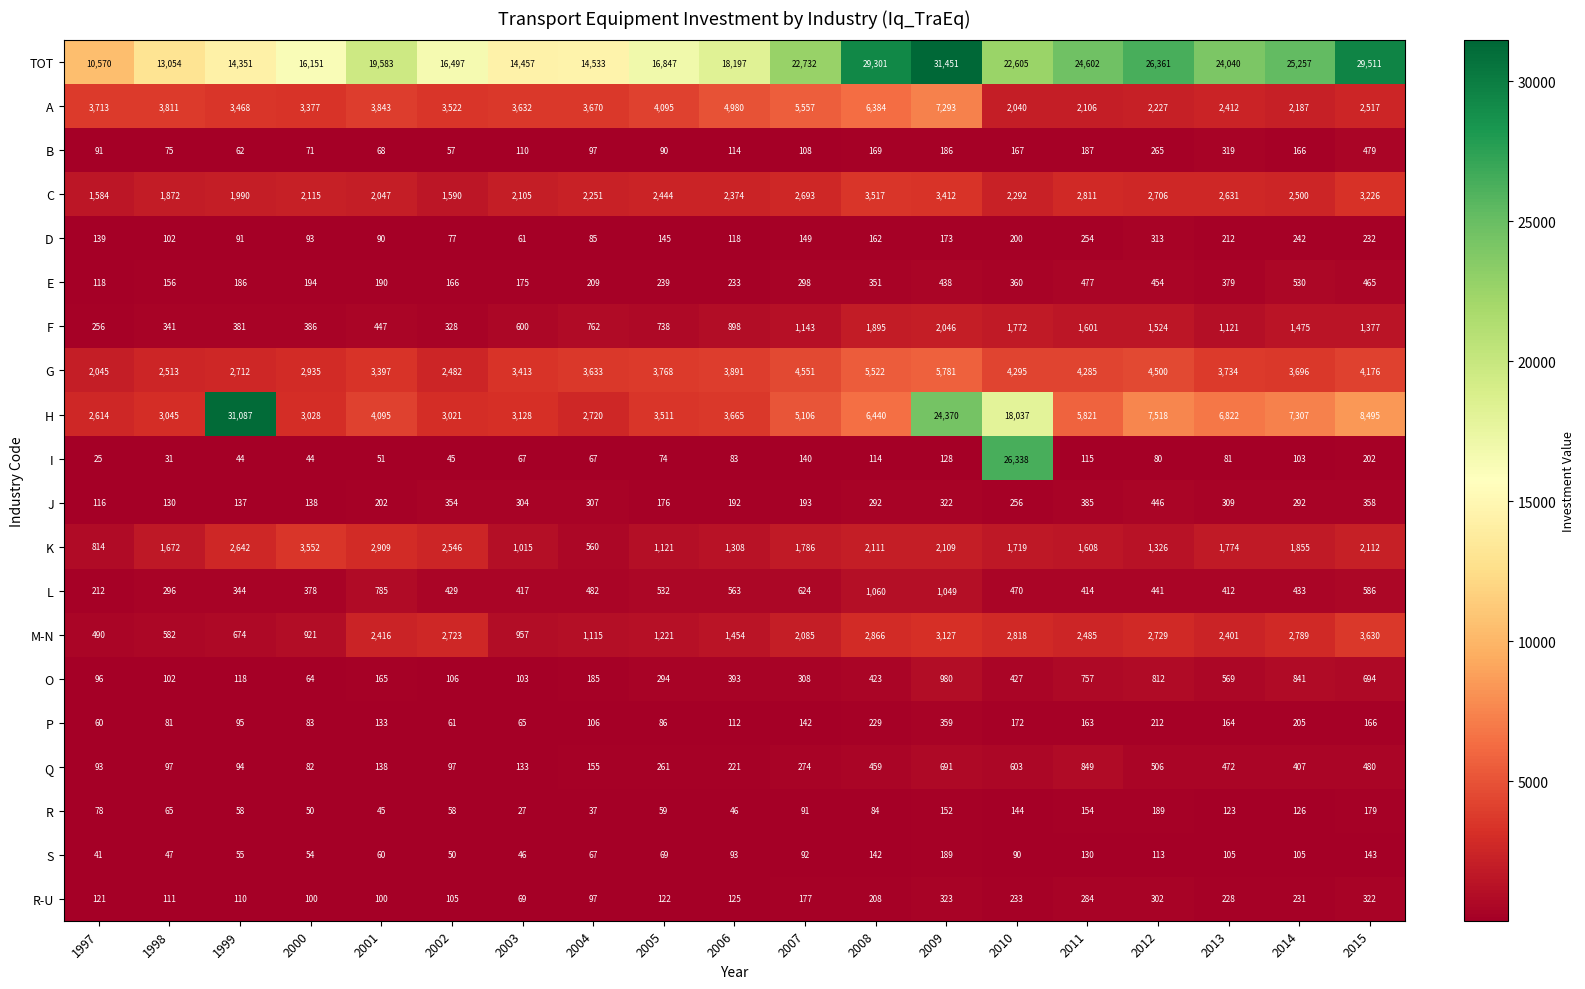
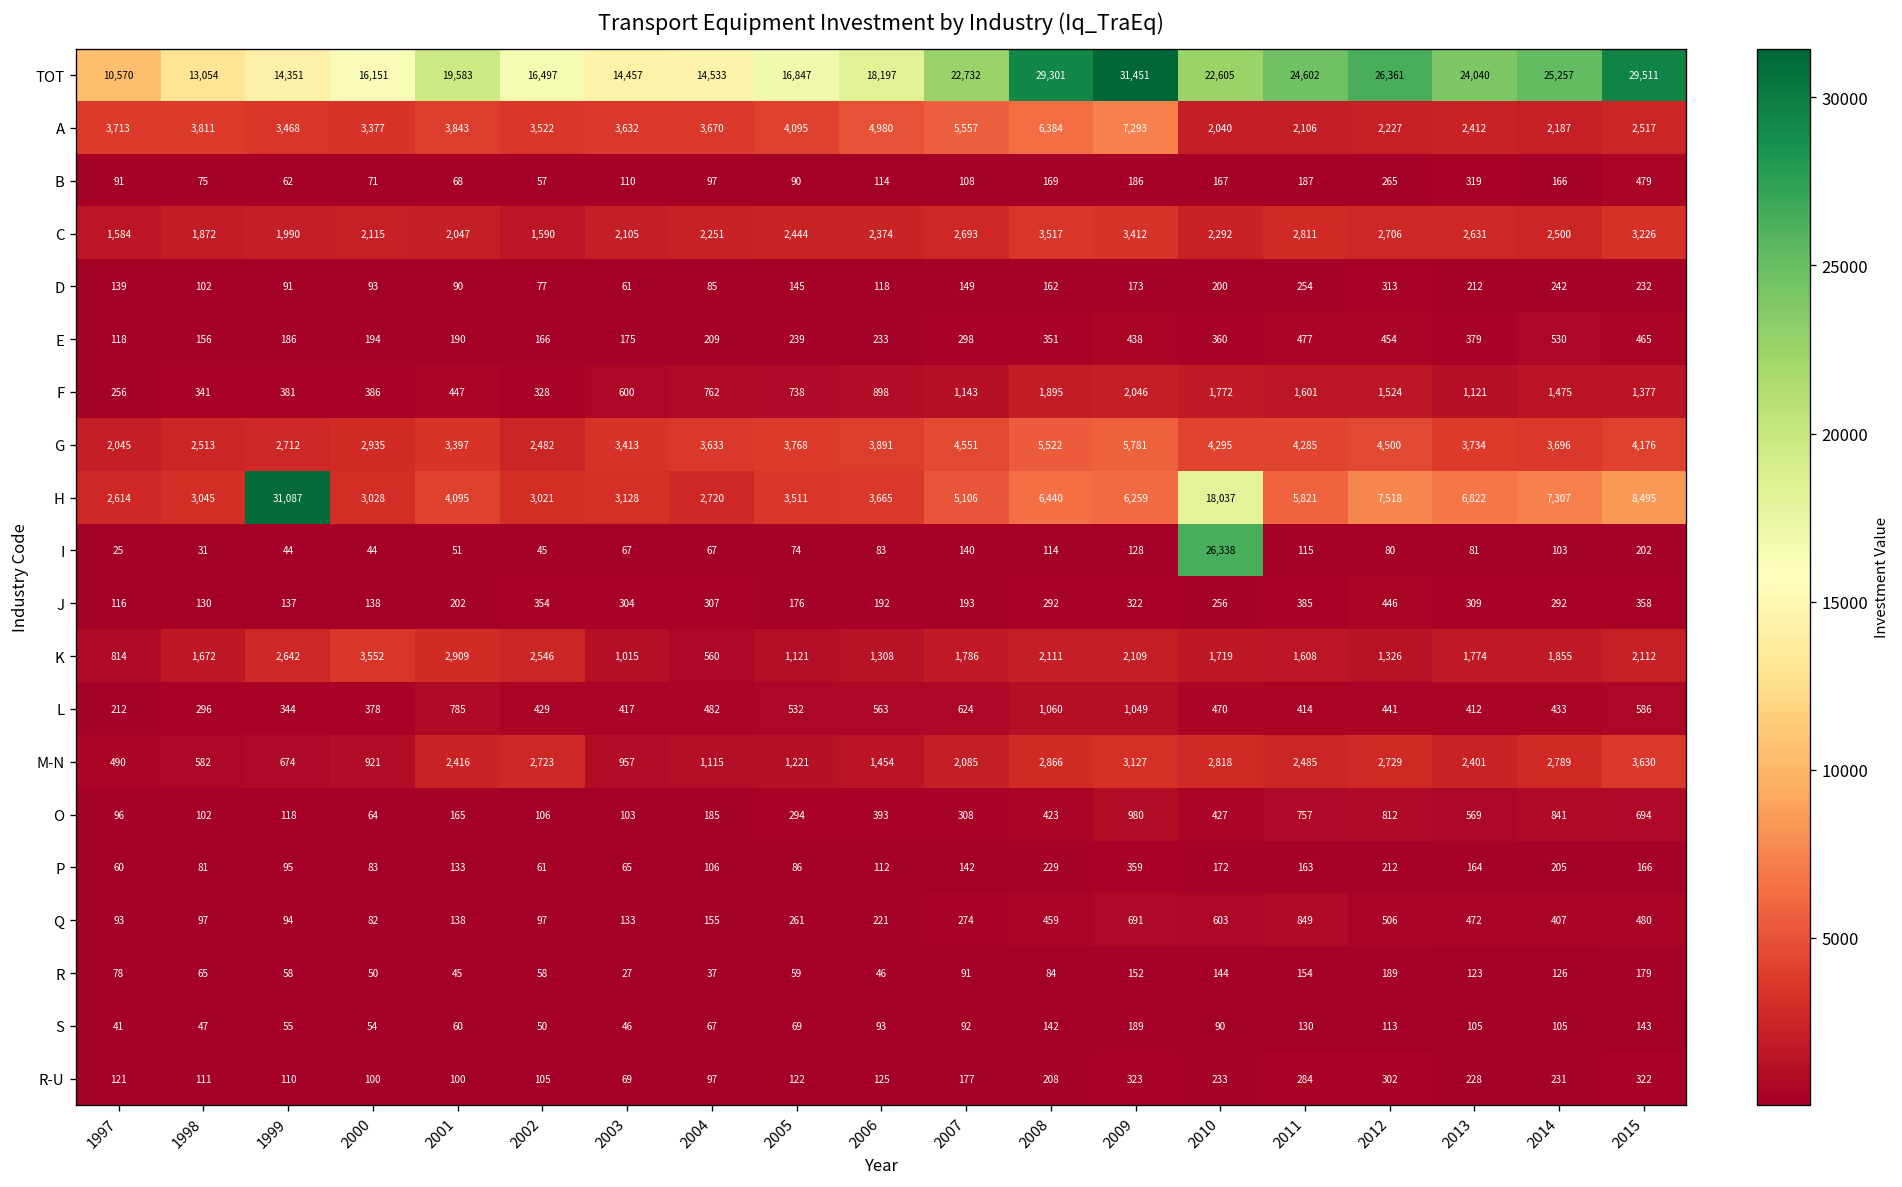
H, 2009: 24,370 -> 6,259
